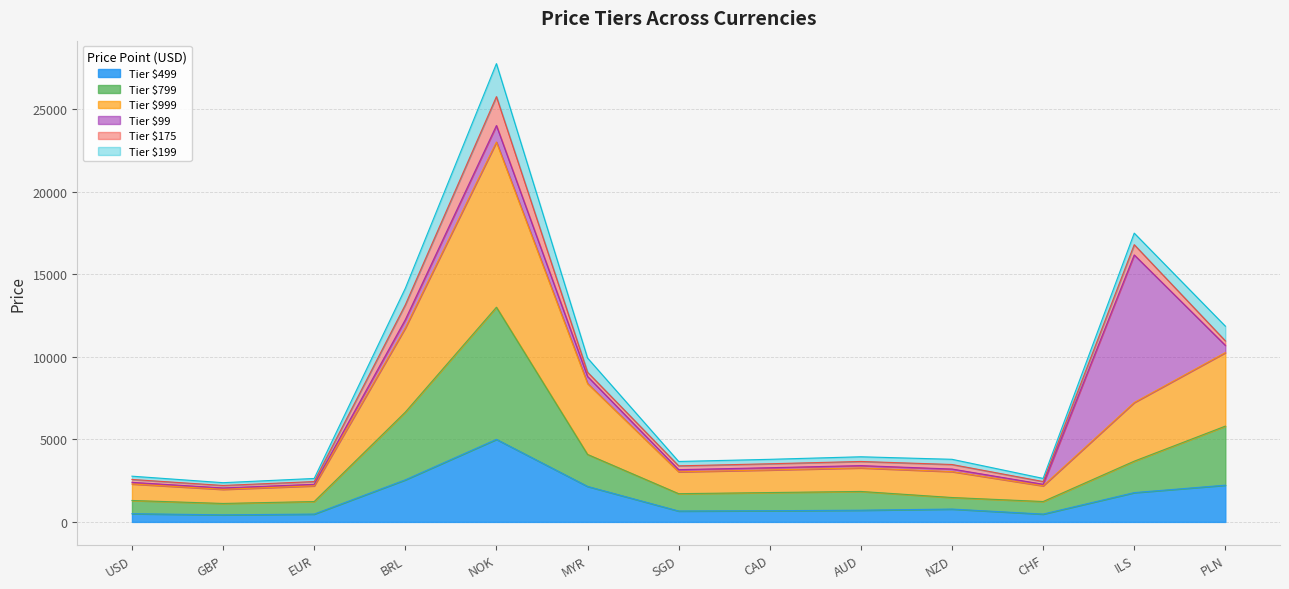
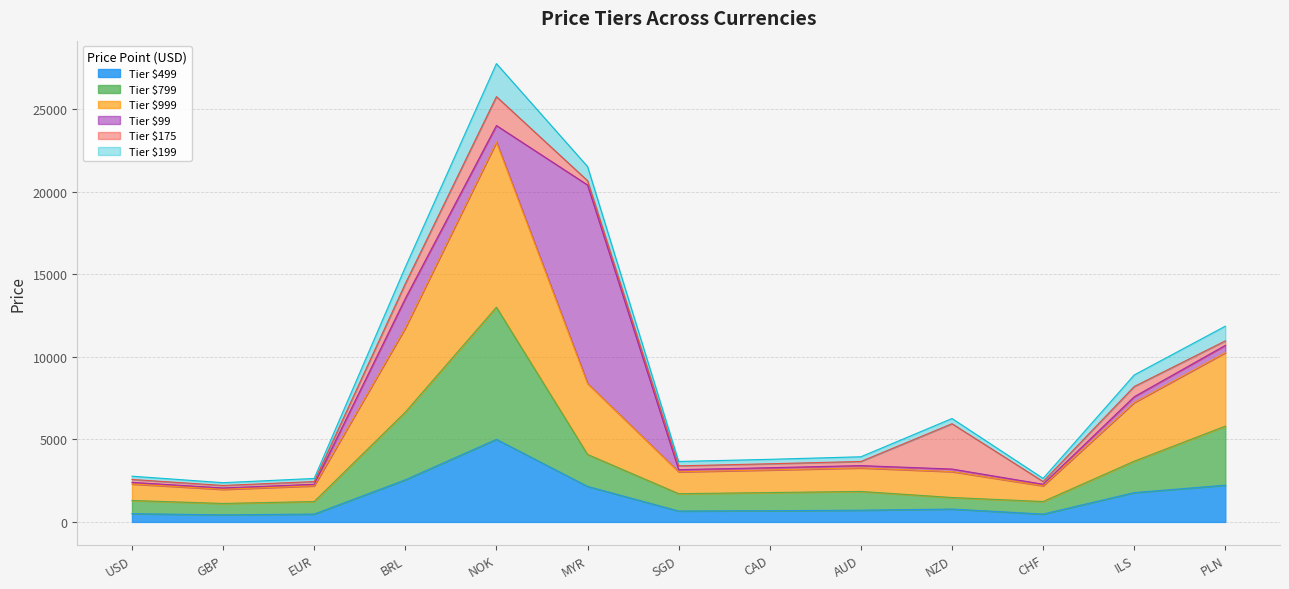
Tier $99, BRL: 500 -> 1800
Tier $99, MYR: 400 -> 12000
Tier $175, NZD: 300 -> 2700
Tier $99, ILS: 8900 -> 400
